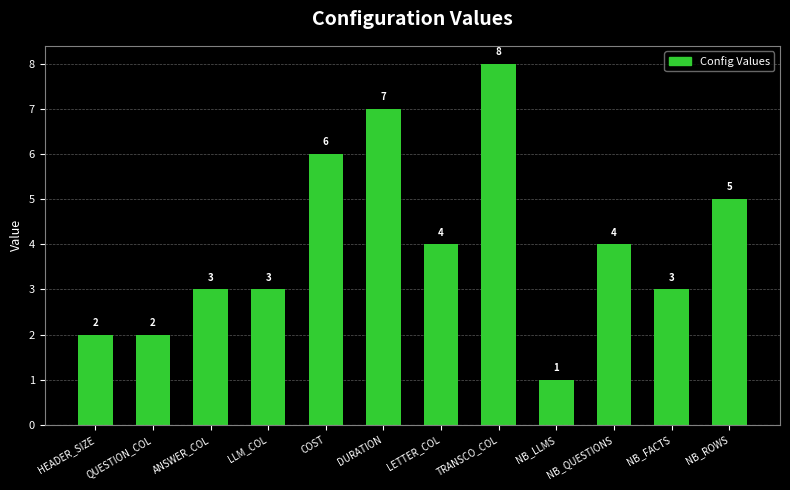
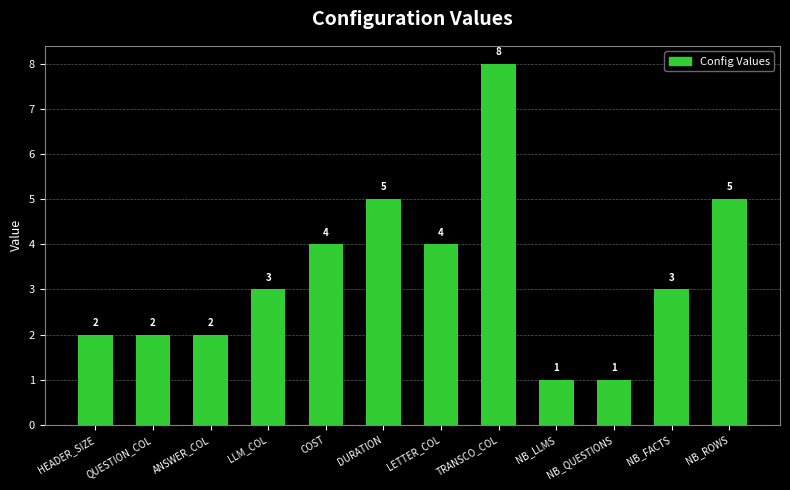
ANSWER_COL: 3 -> 2
COST: 6 -> 4
DURATION: 7 -> 5
NB_QUESTIONS: 4 -> 1
